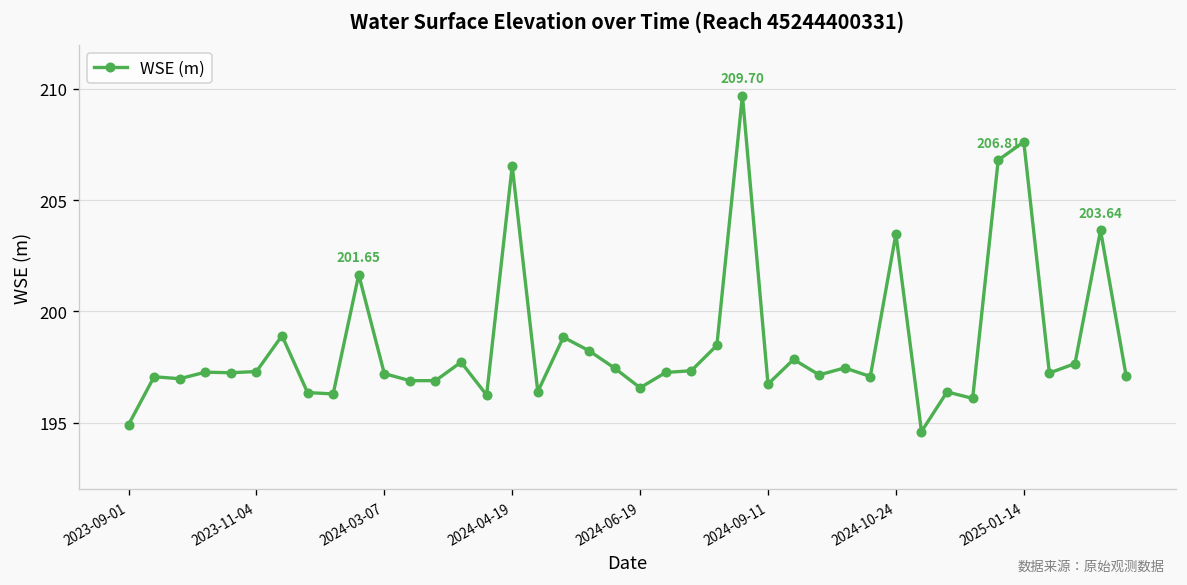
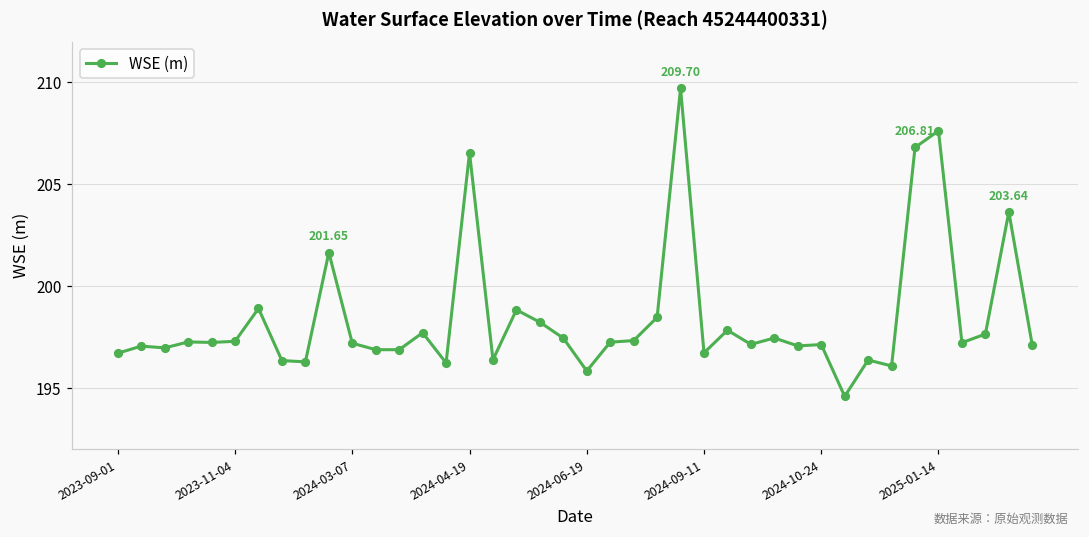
2023-09-01: 194.9 -> 196.7
2024-06-19: 196.6 -> 195.8
2024-10-24: 203.5 -> 197.1
